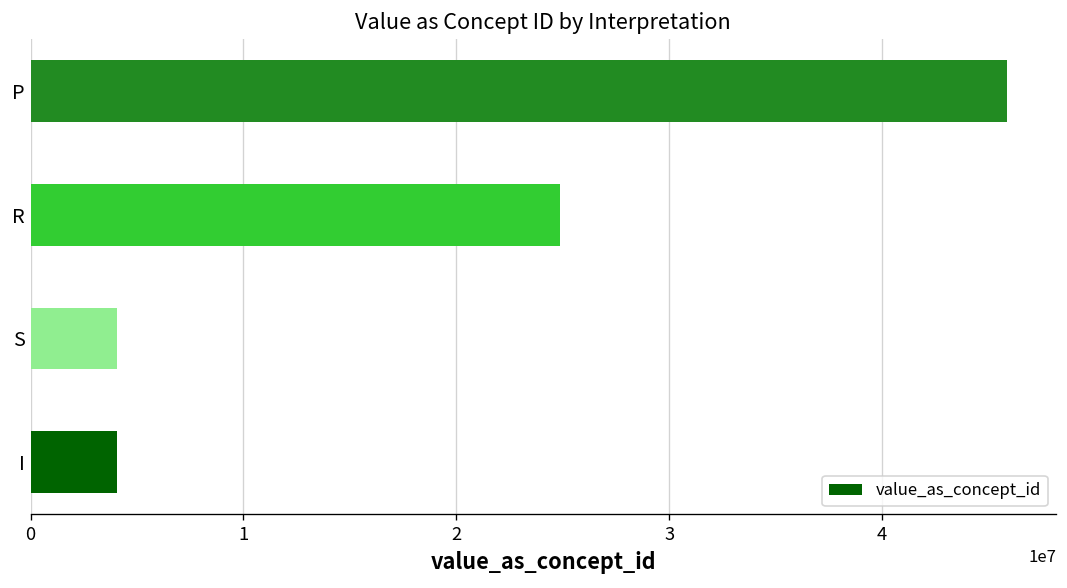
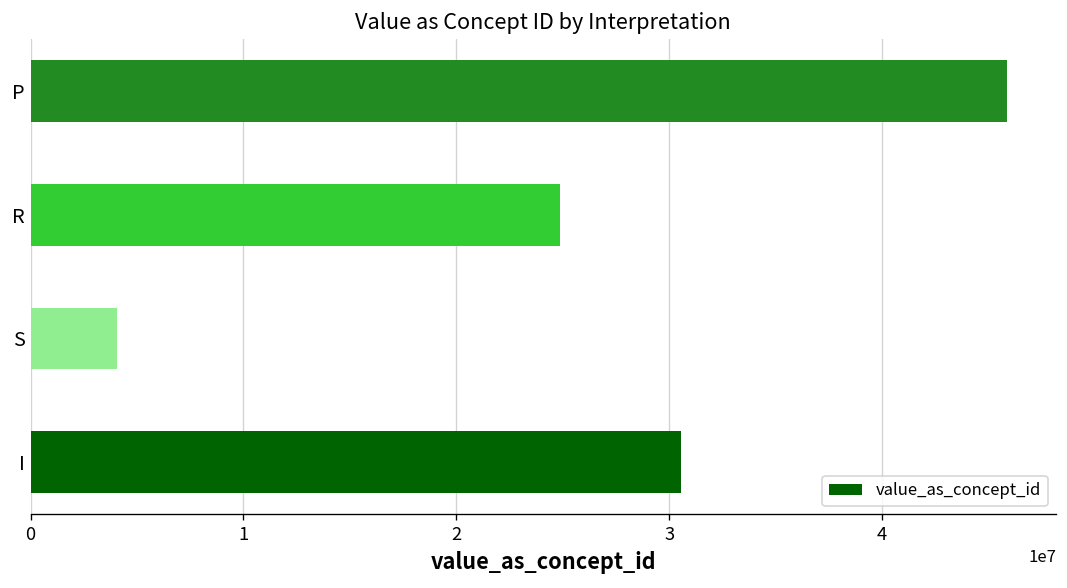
I: 4000000 -> 30500000
